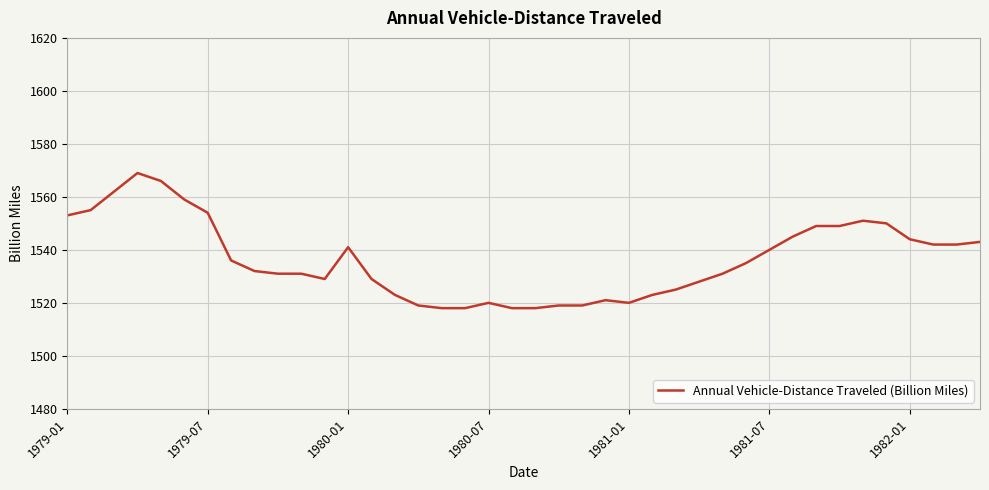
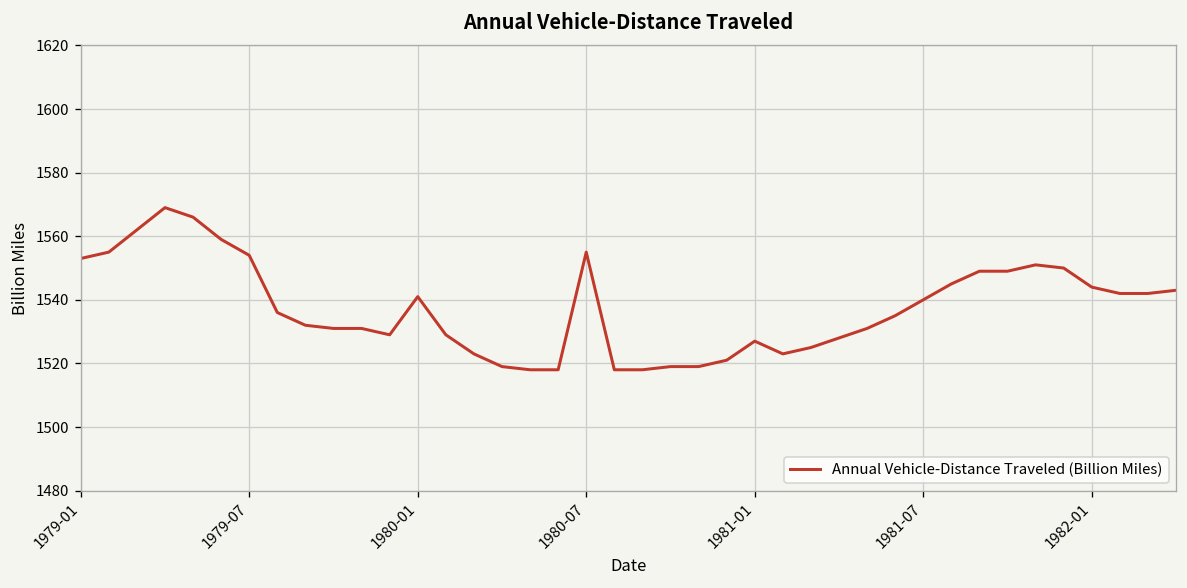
1980-07: 1520 -> 1555
1981-01: 1520 -> 1527
